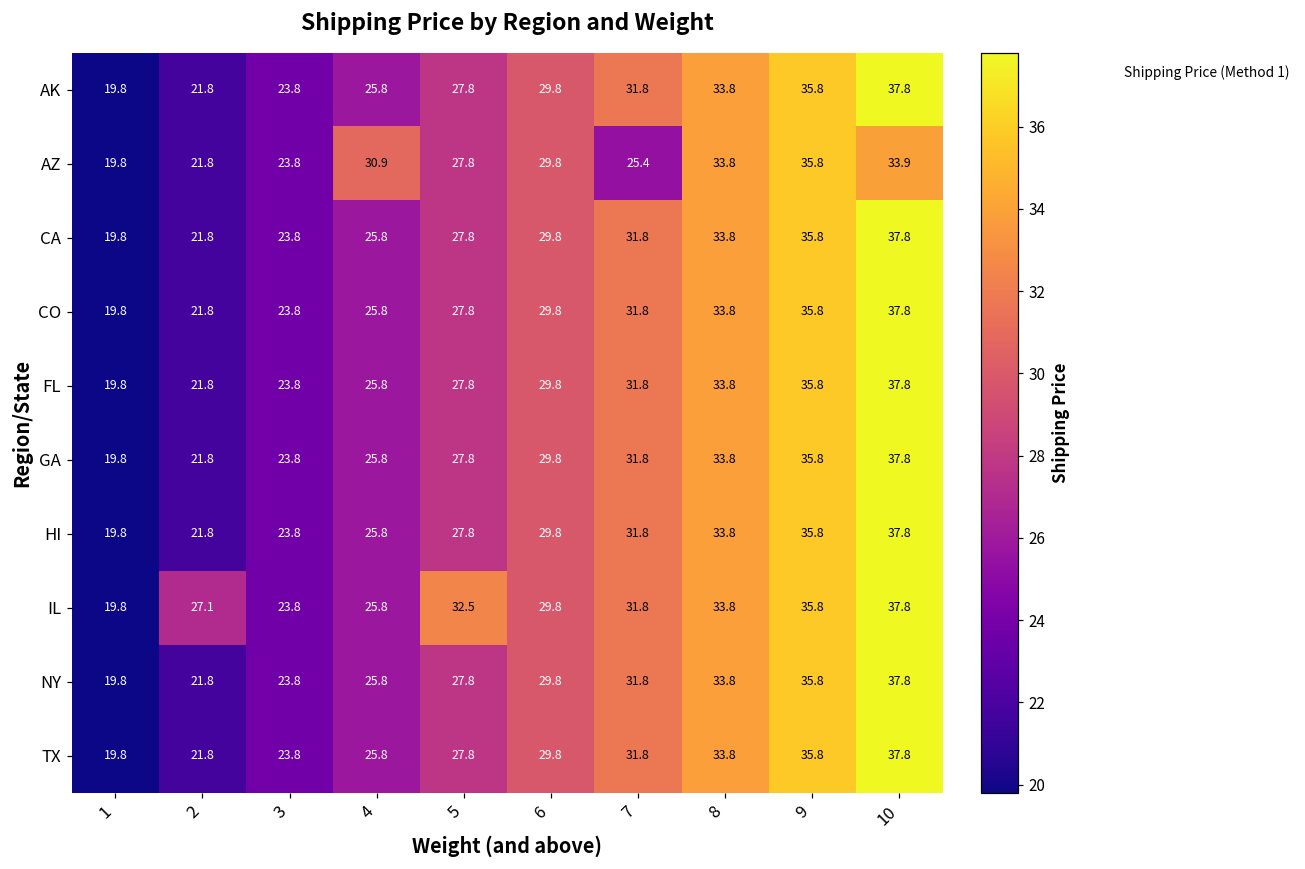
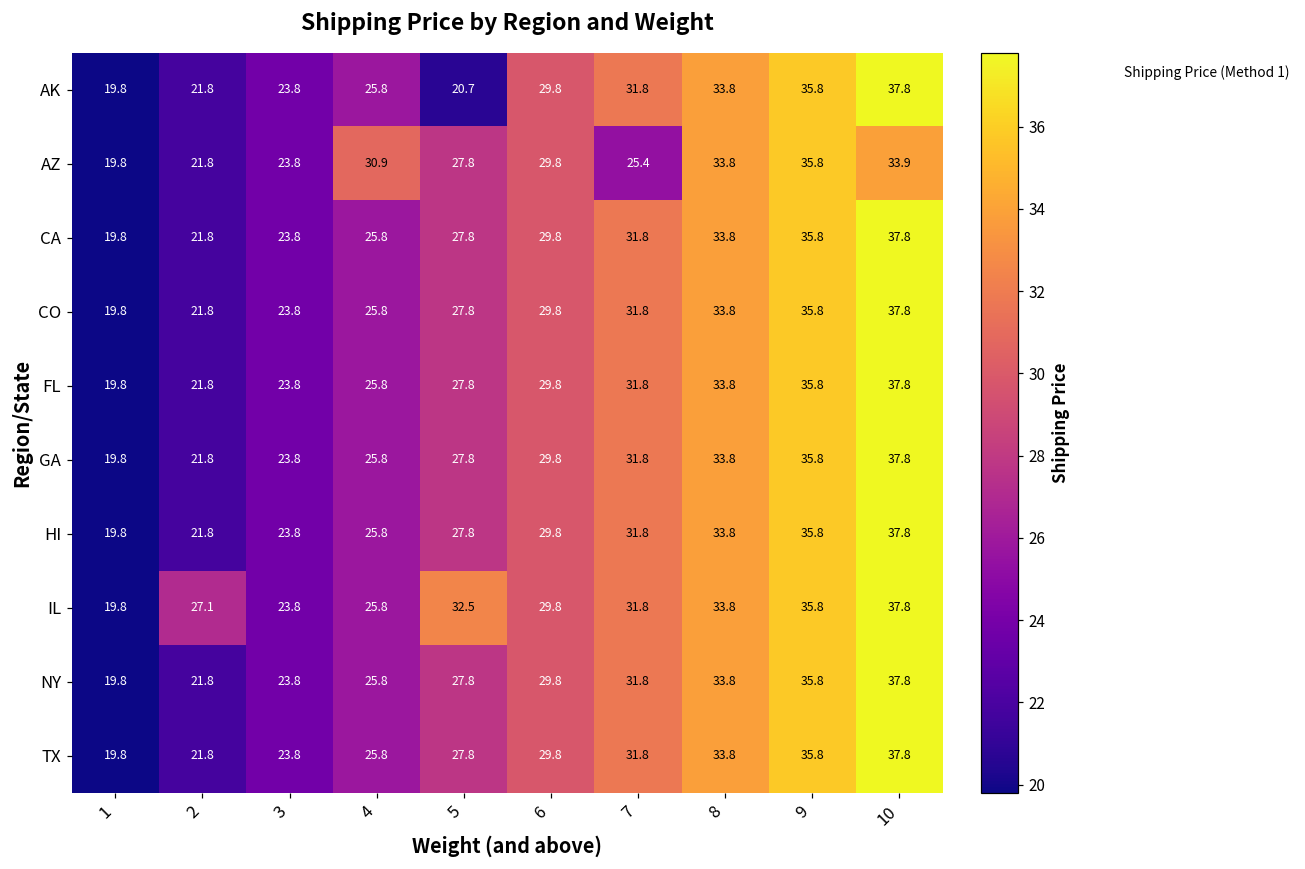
AK, 5: 27.8 -> 20.7
